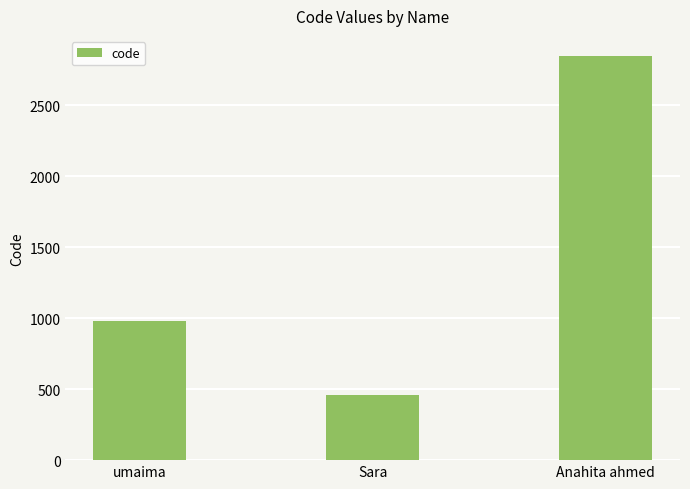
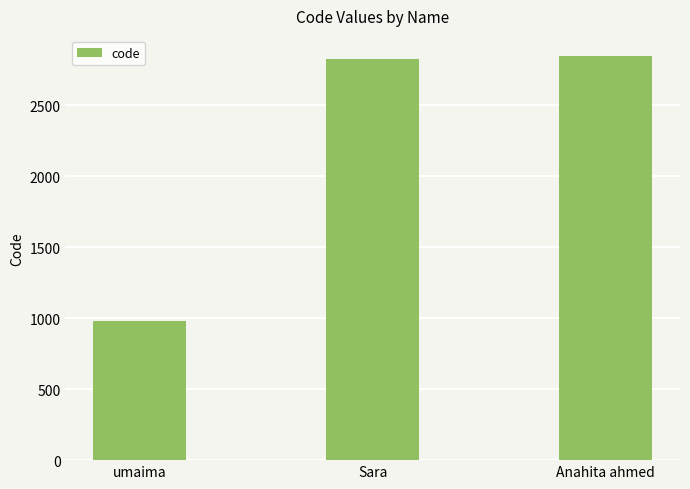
Sara: 460 -> 2820
